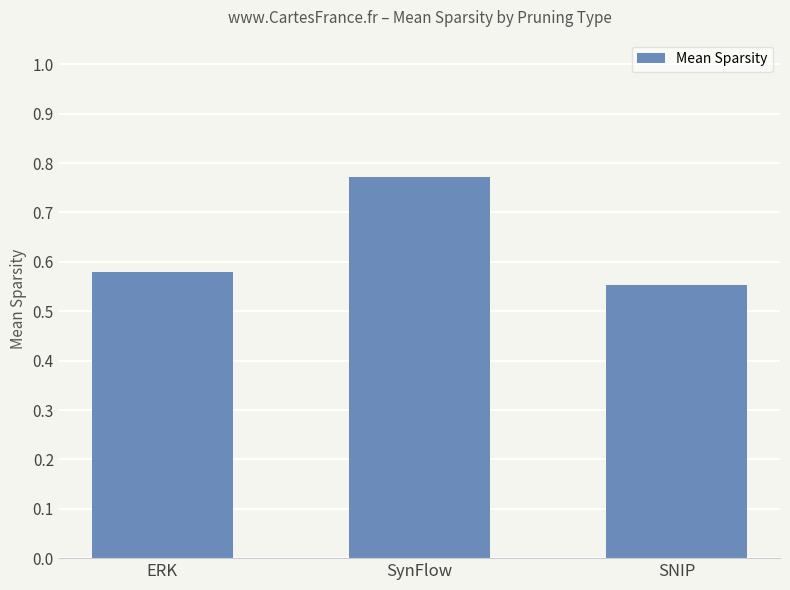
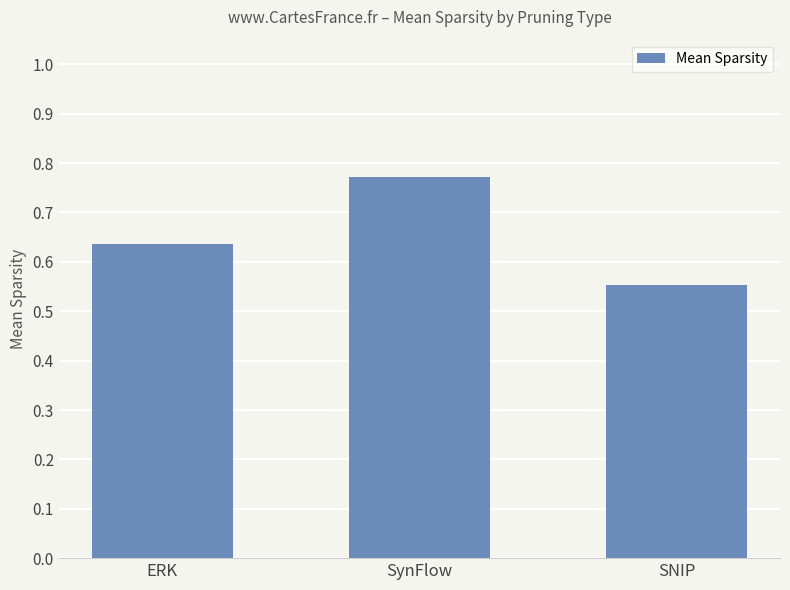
ERK: 0.58 -> 0.64
